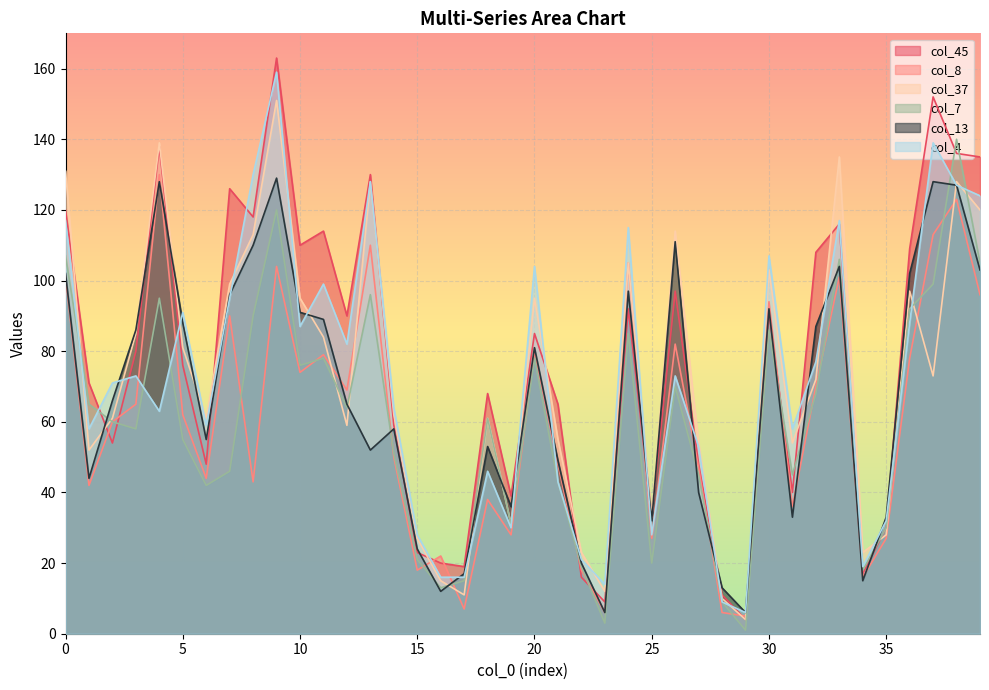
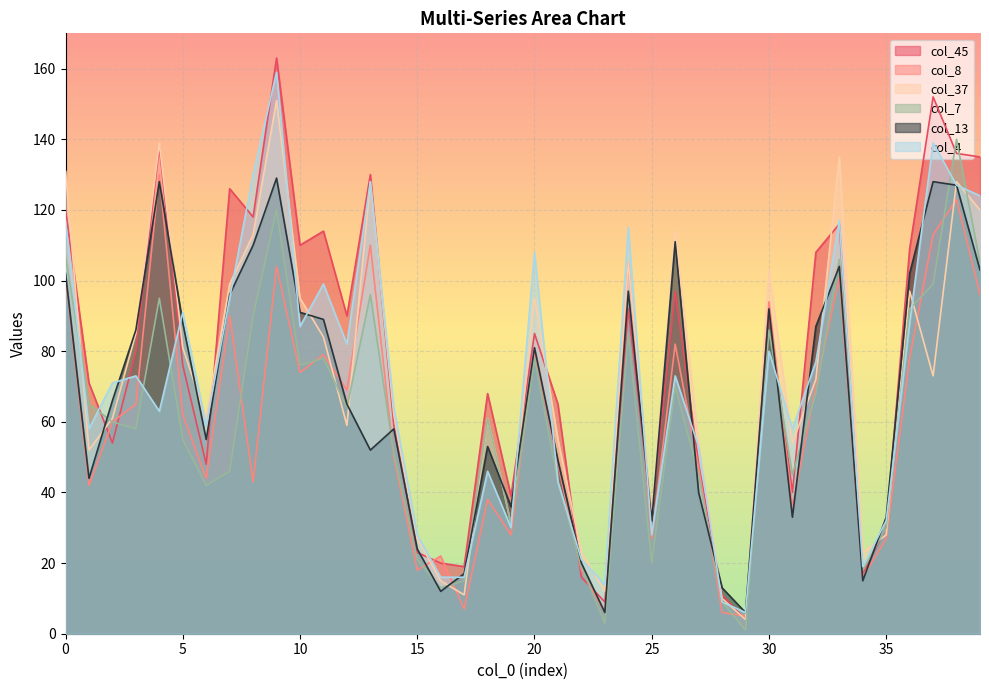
col_4, 20: 104 -> 108
col_4, 30: 107 -> 80
